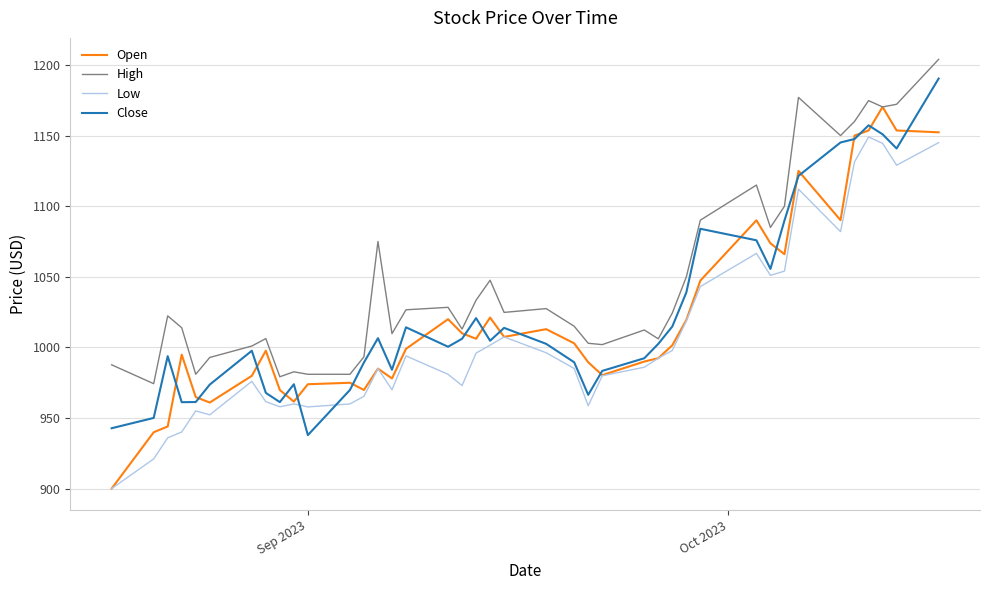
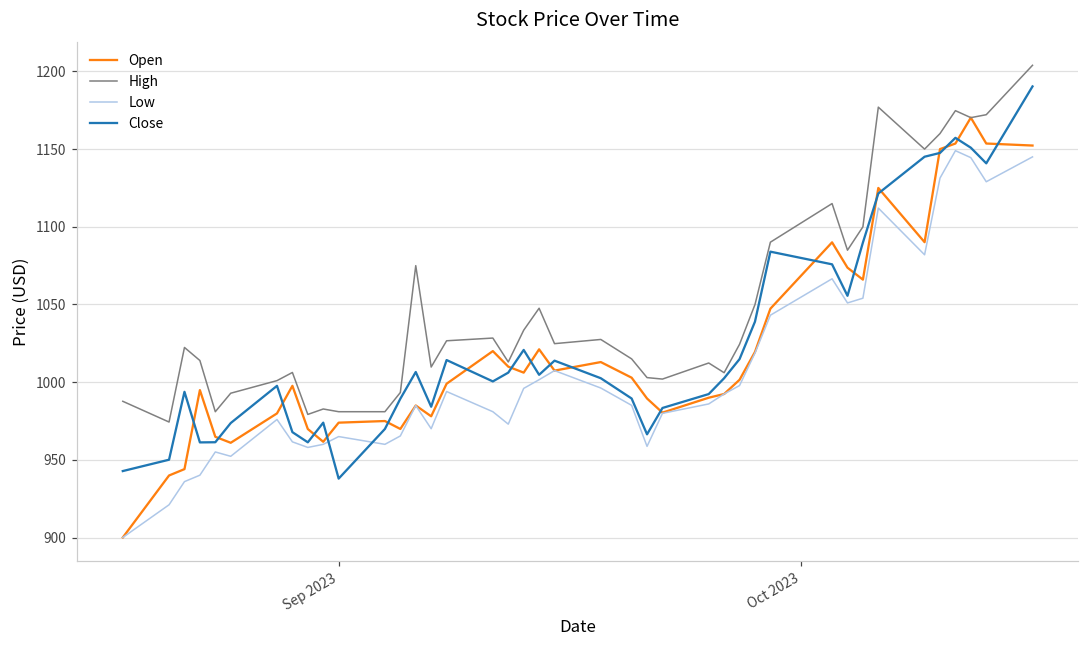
Low, Sep 2023: 958 -> 965
